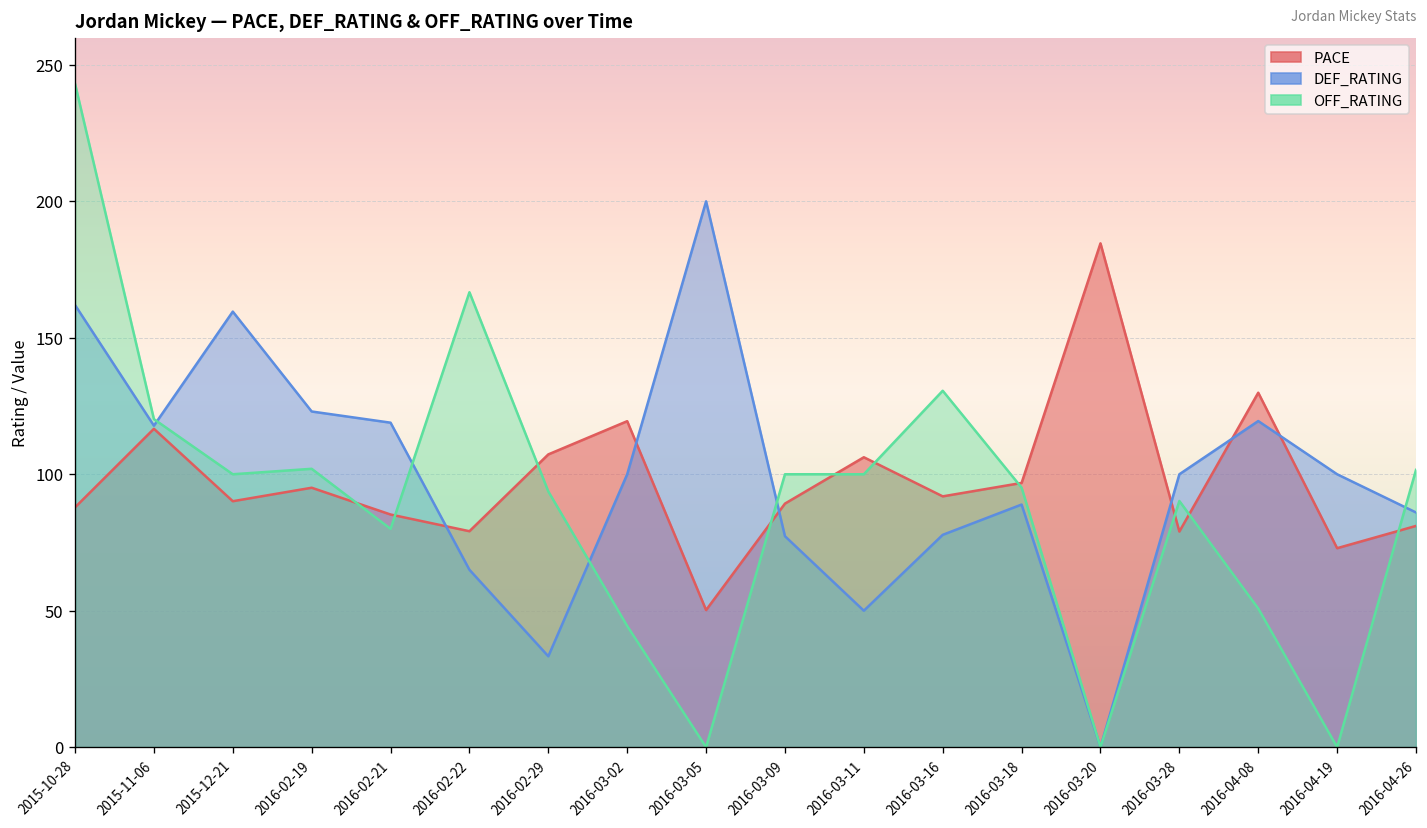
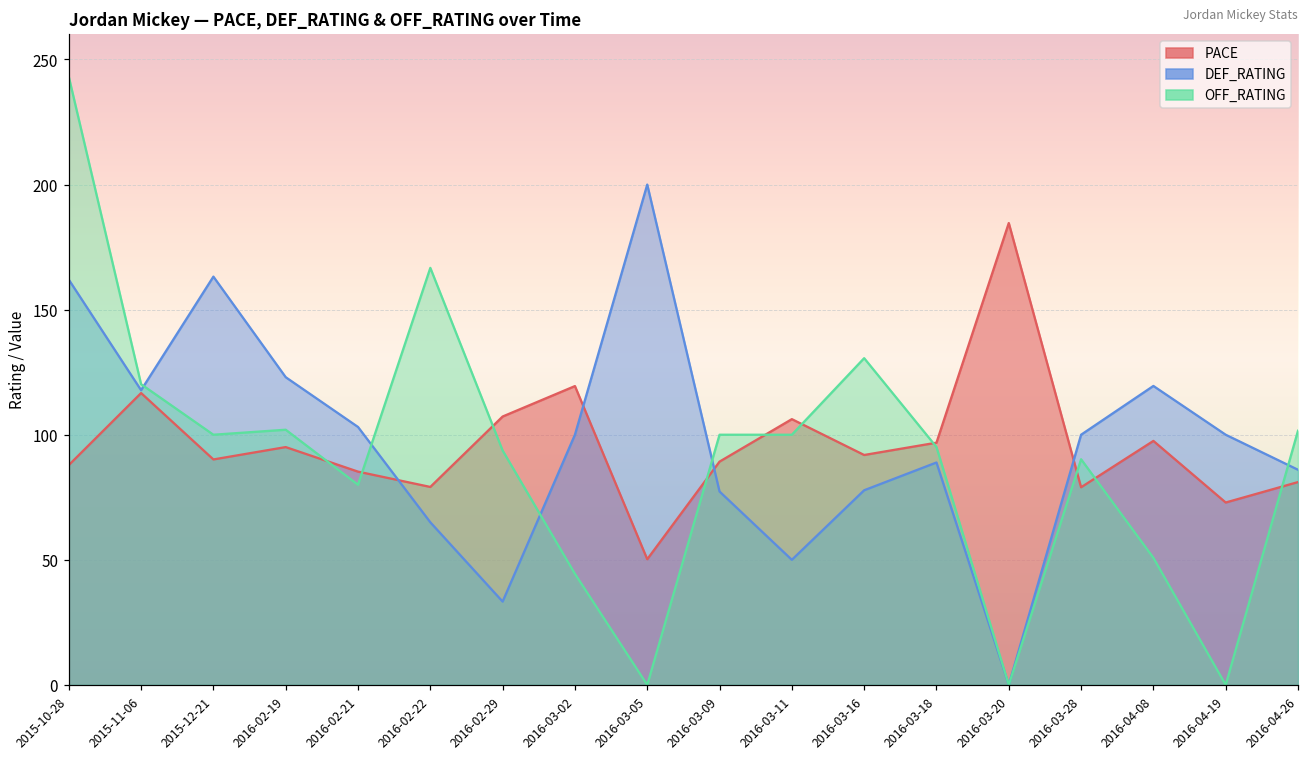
DEF_RATING, 2015-12-21: 160 -> 163
DEF_RATING, 2016-02-21: 119 -> 103
PACE, 2016-04-08: 130 -> 98
